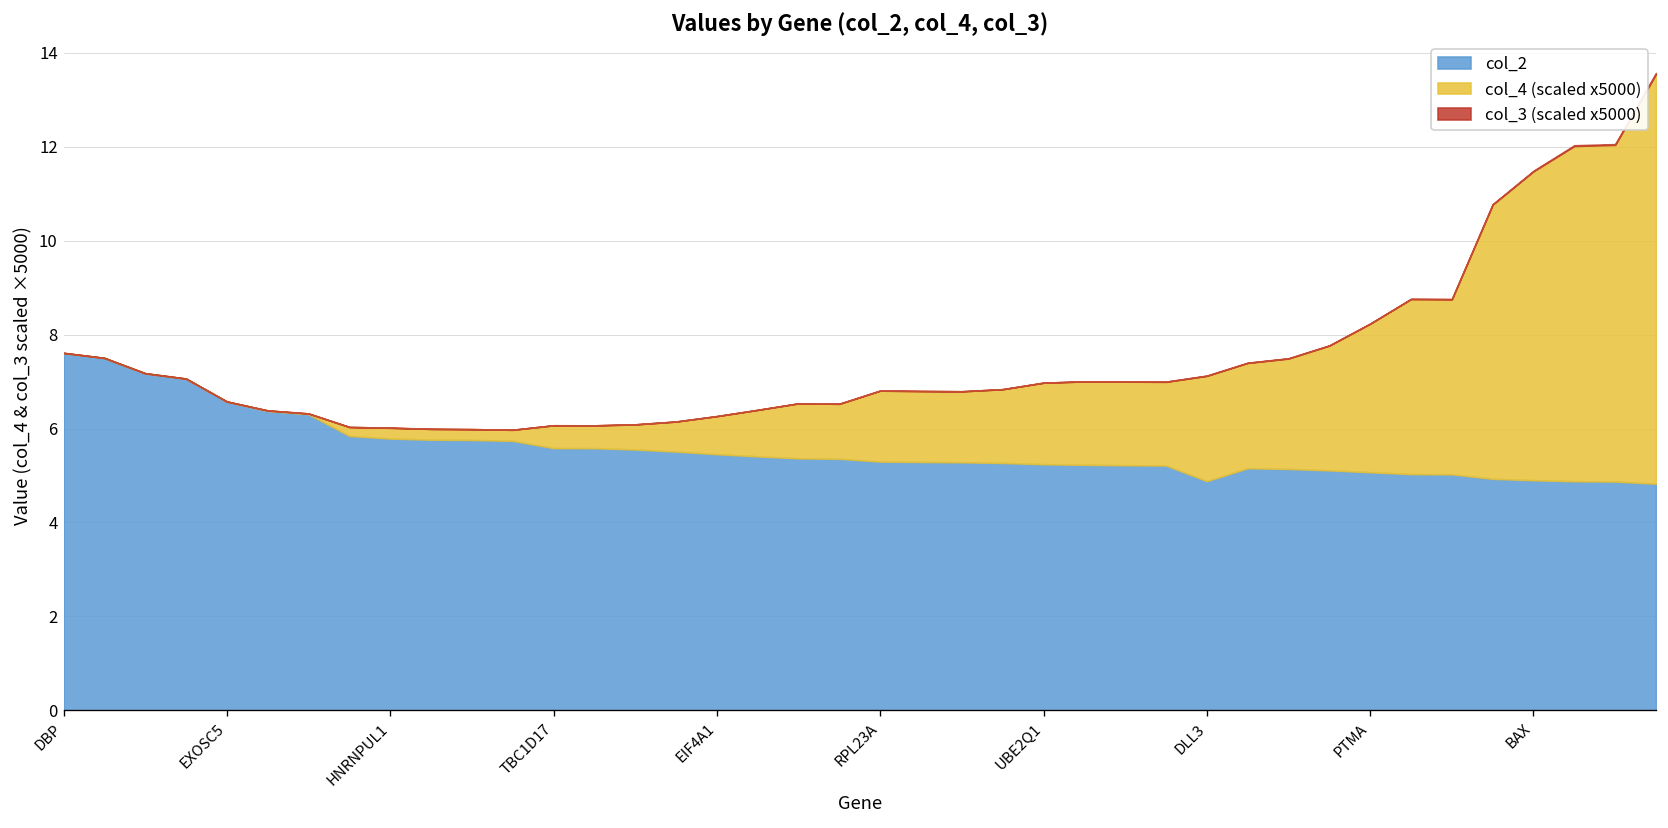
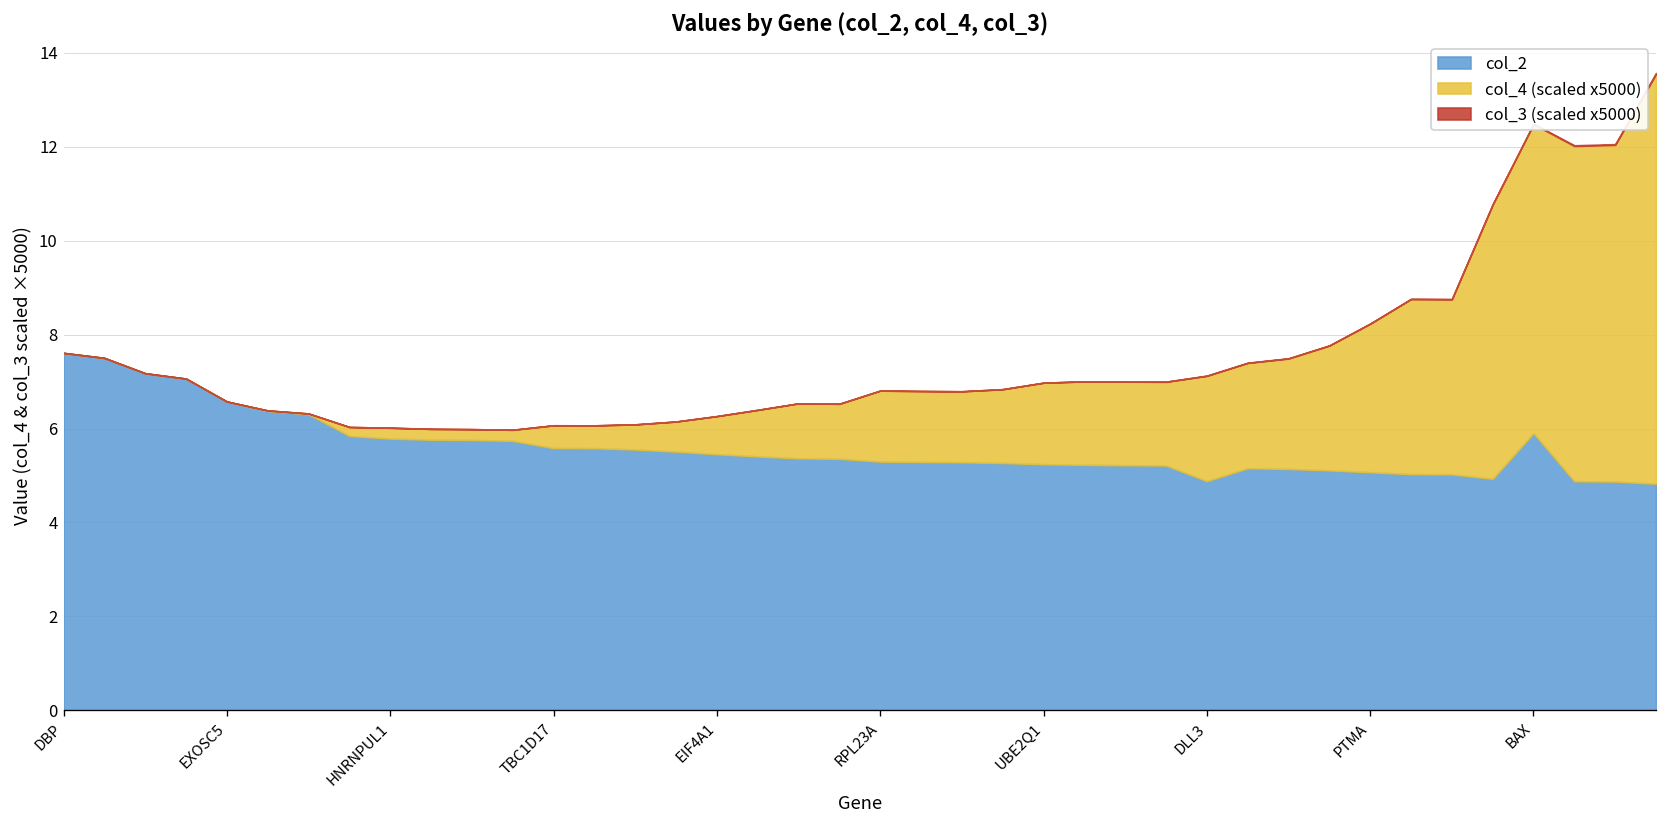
col_2, BAX: 4.9 -> 5.9
